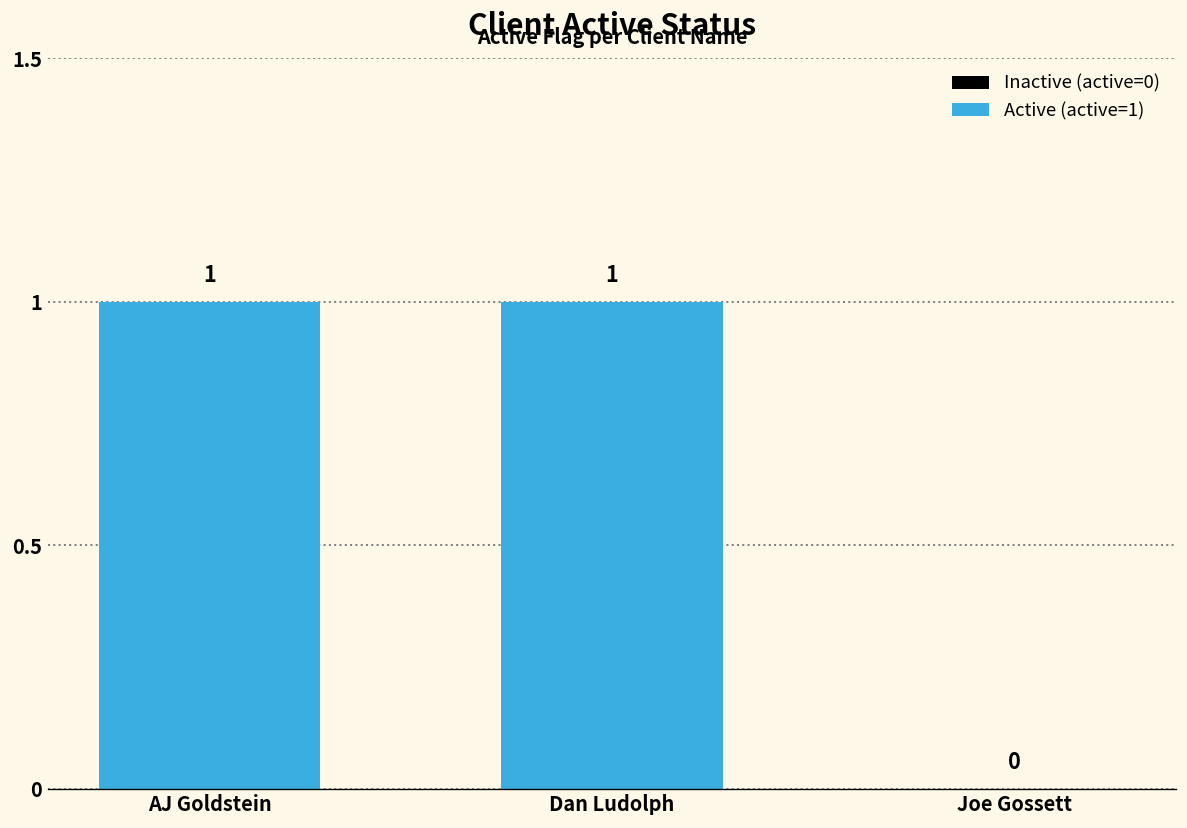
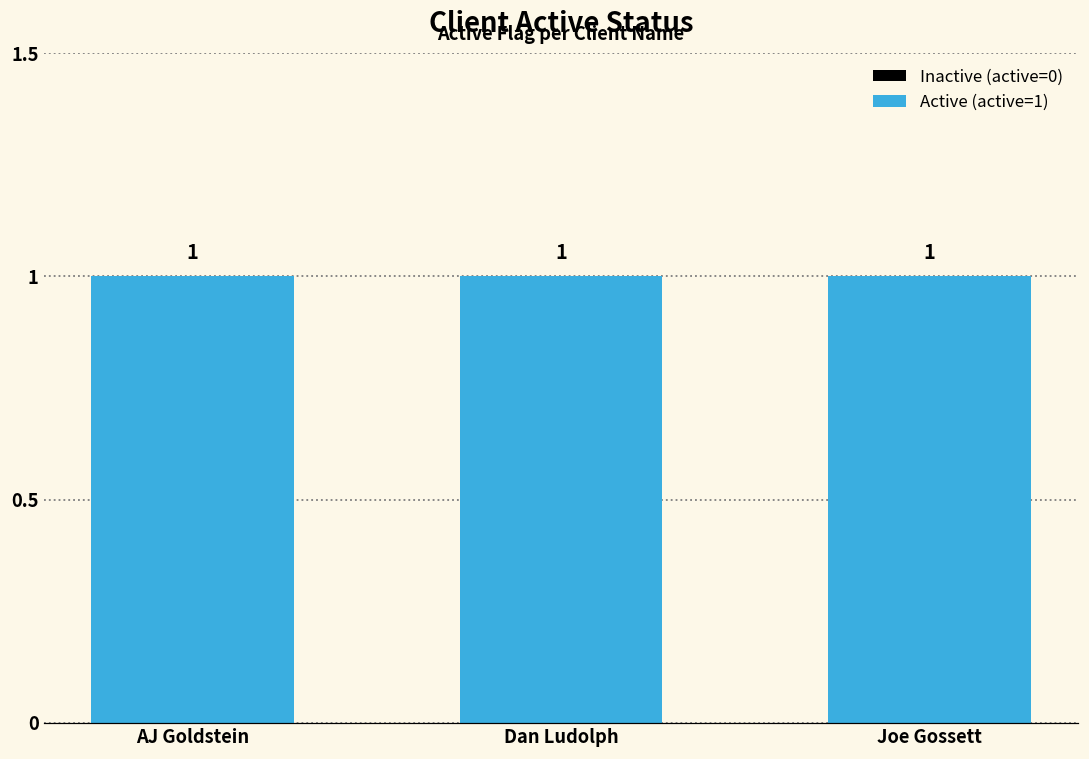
Joe Gossett: 0 -> 1
